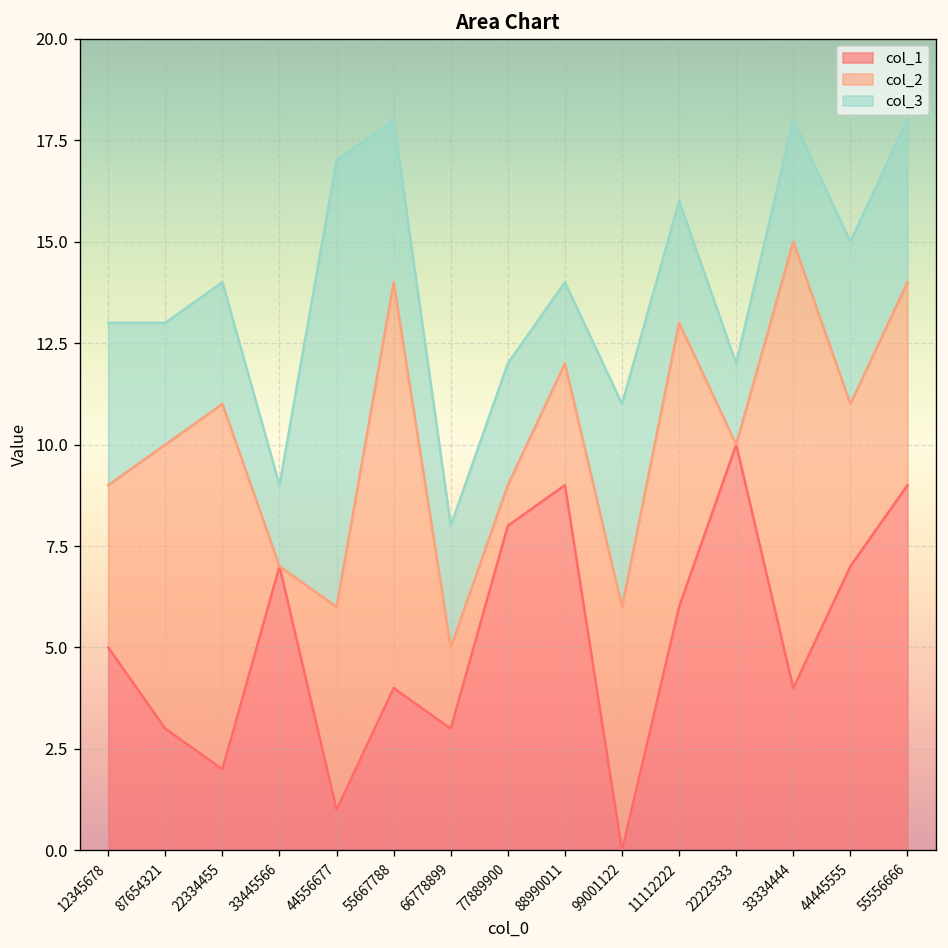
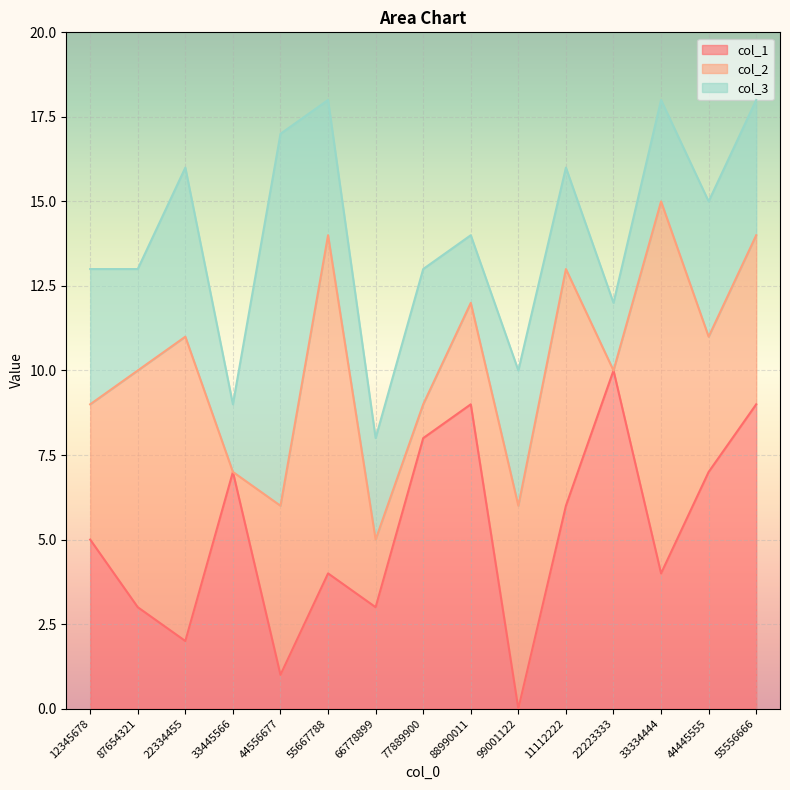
col_3, 22334455: 3 -> 5
col_3, 77889900: 3 -> 4
col_3, 99001122: 5 -> 4
